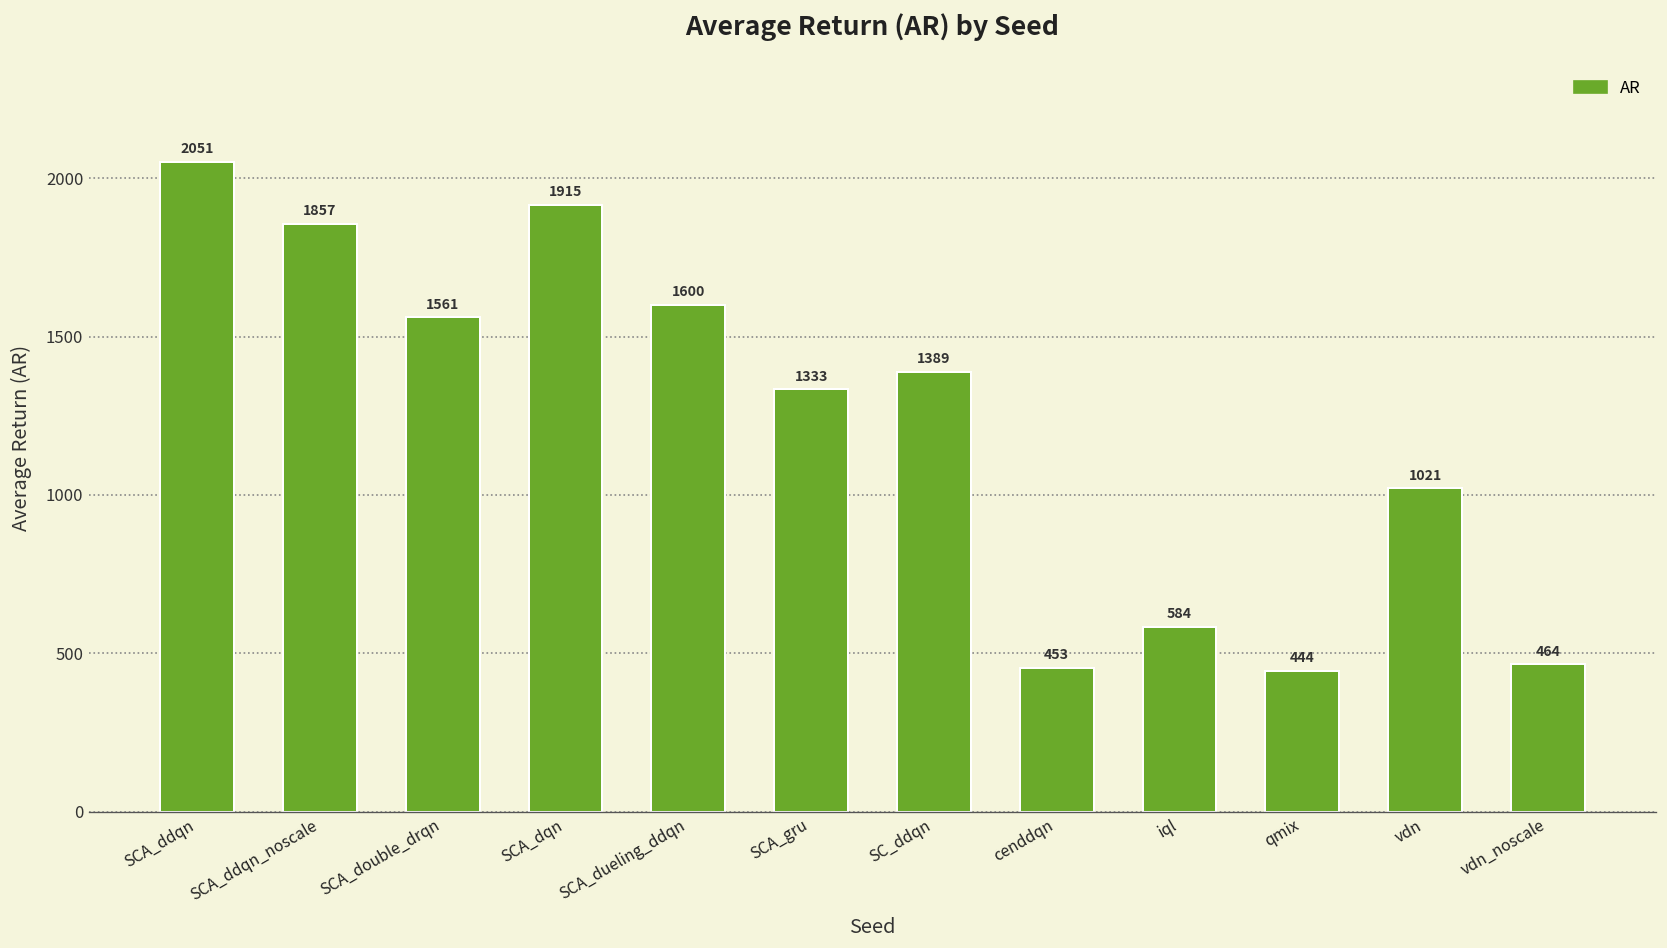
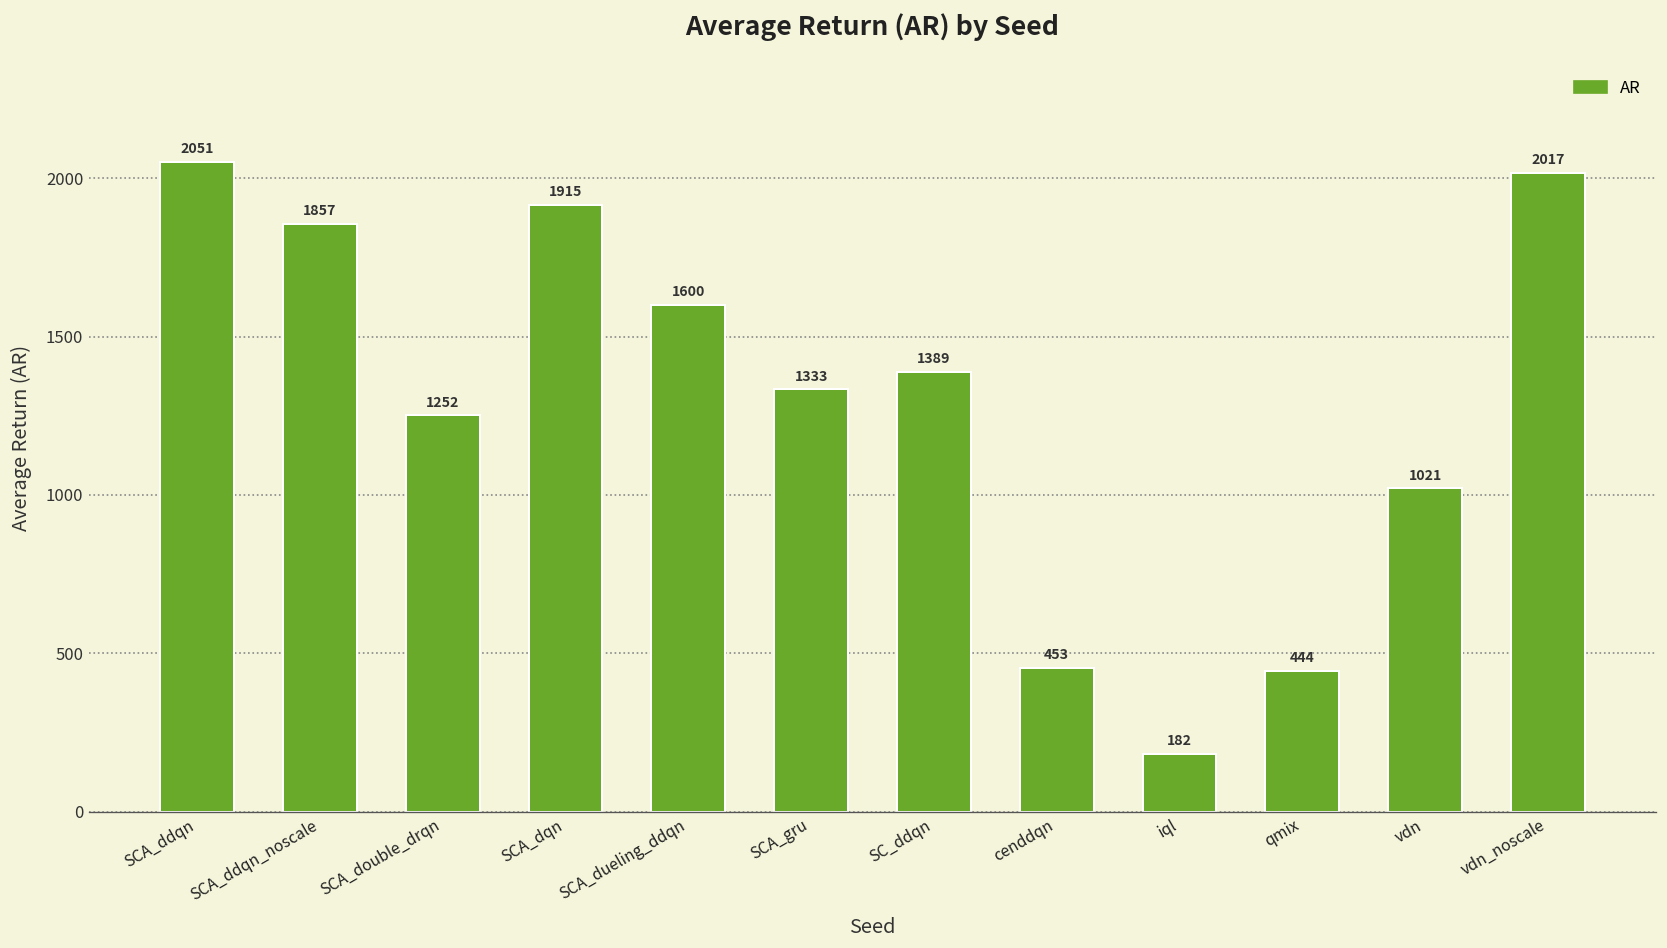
SCA_double_drqn: 1561 -> 1252
iql: 584 -> 182
vdn_noscale: 464 -> 2017
